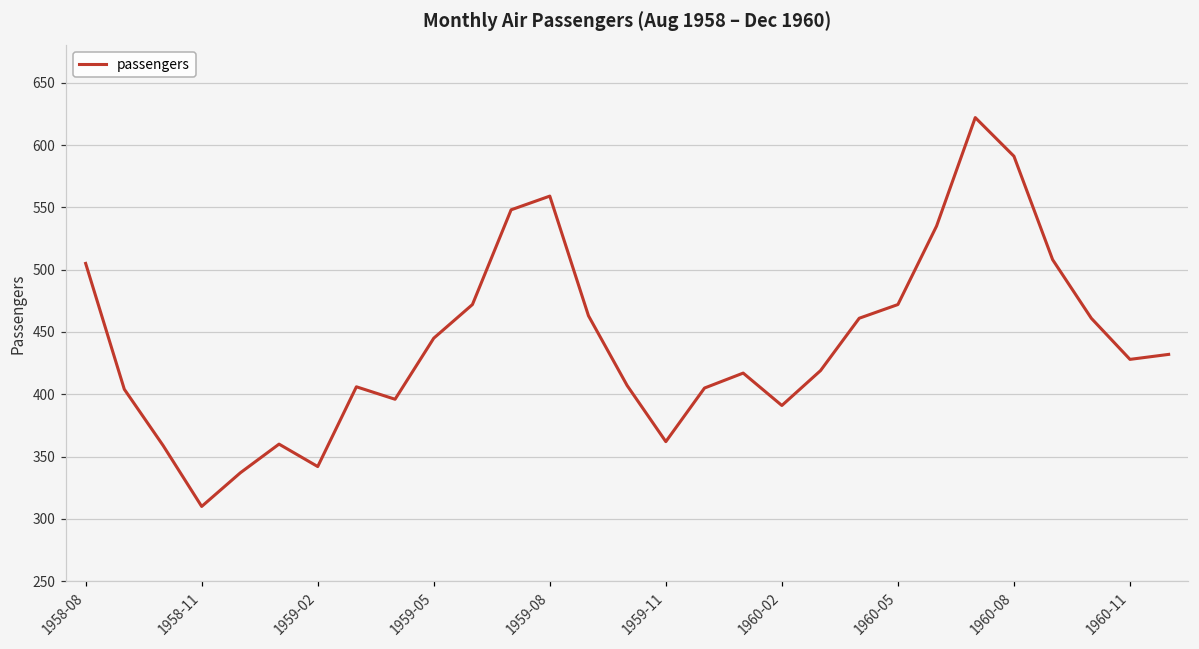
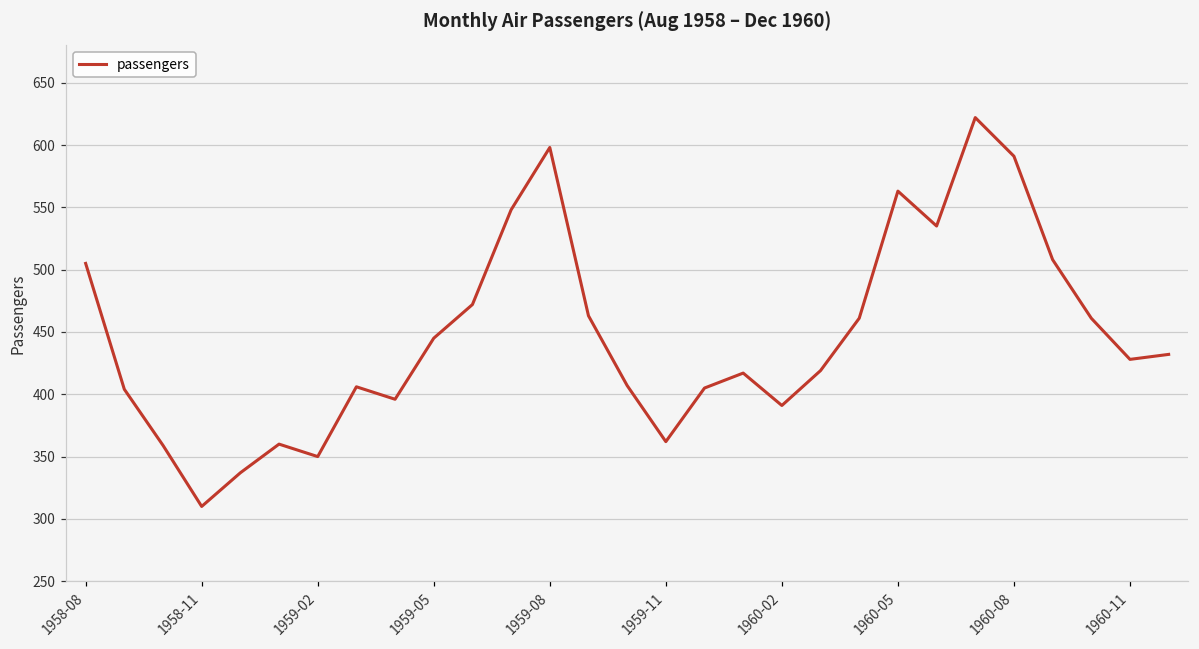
1959-02: 342 -> 350
1959-08: 559 -> 598
1960-05: 472 -> 563
